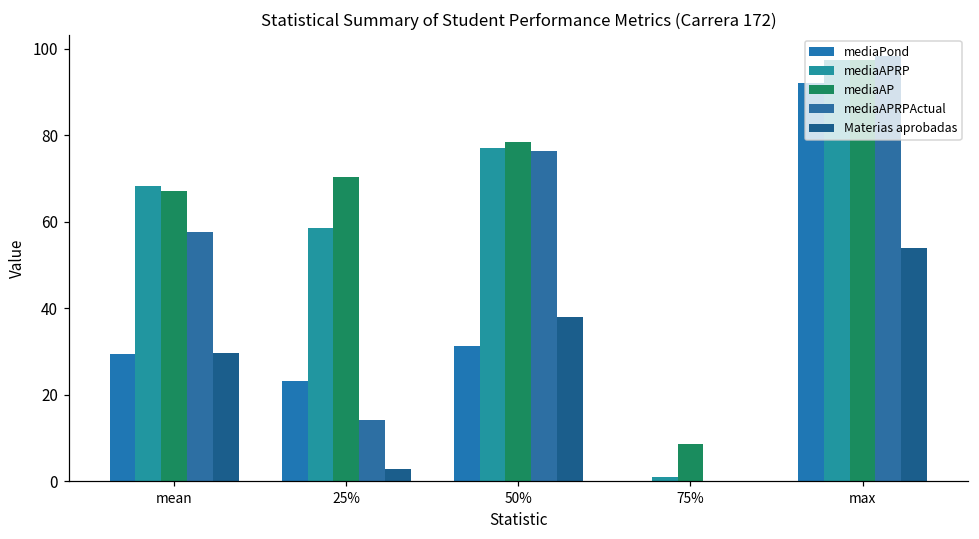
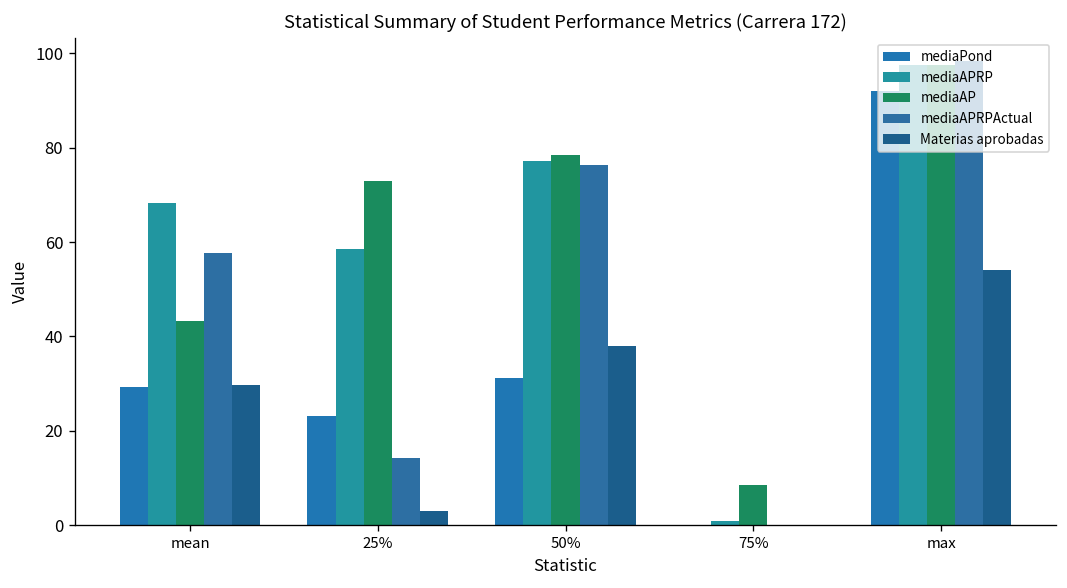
mediaAP, mean: 67 -> 43
mediaAP, 25%: 70 -> 73
